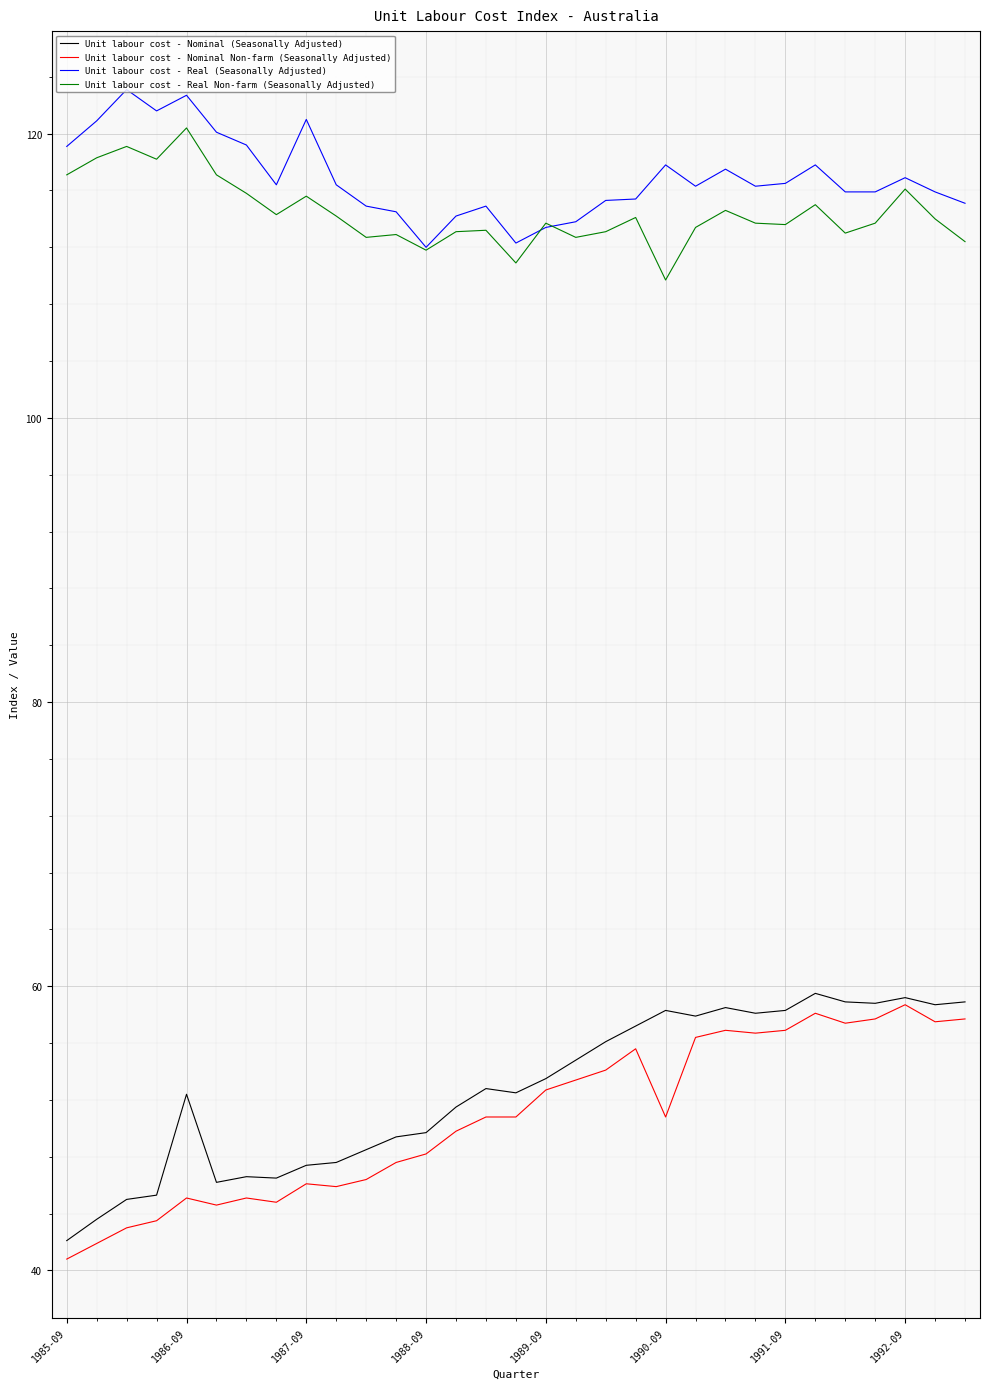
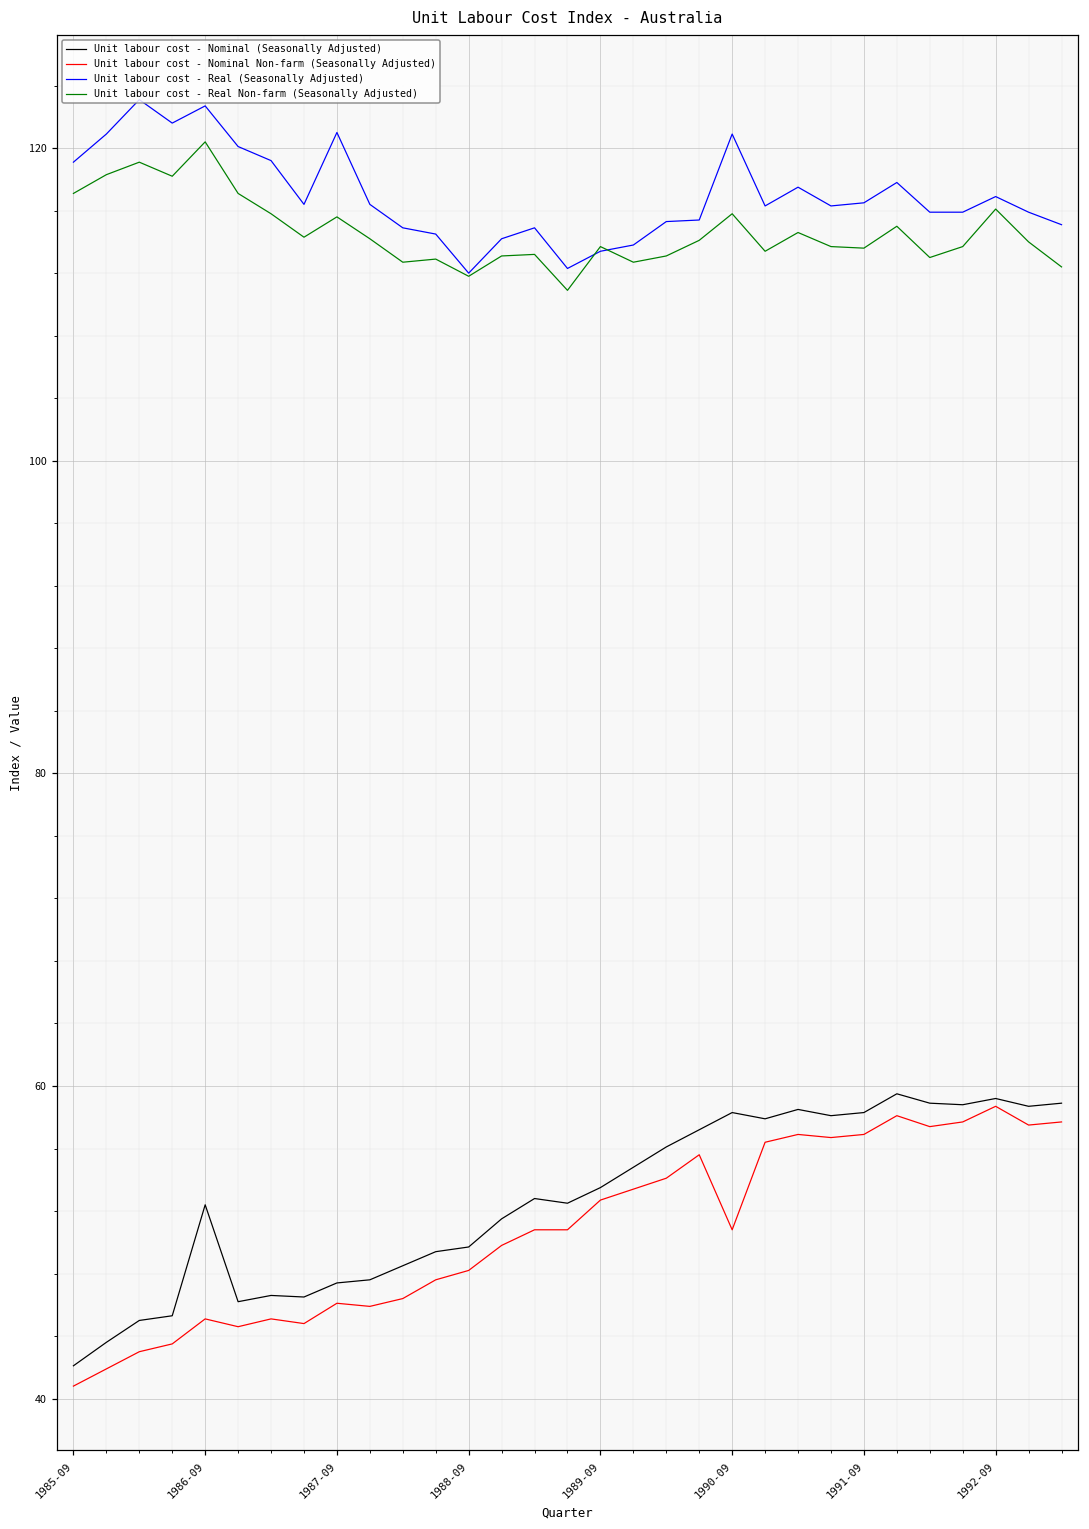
Unit labour cost - Real (Seasonally Adjusted), 1990-09: 117.8 -> 120.9
Unit labour cost - Real Non-farm (Seasonally Adjusted), 1990-09: 109.7 -> 115.8
